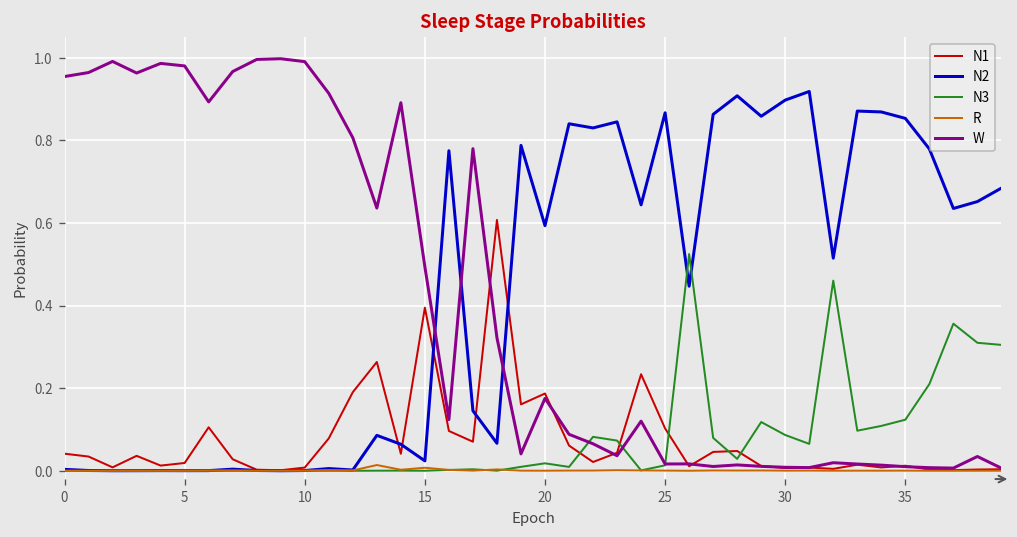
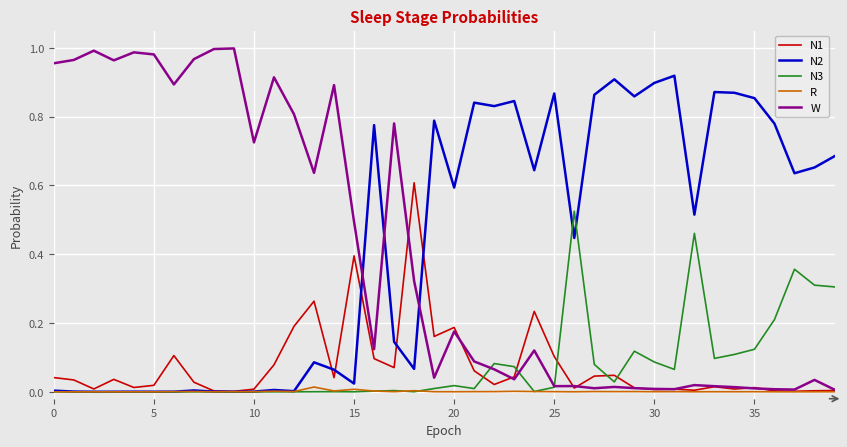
W, 10: 0.99 -> 0.73
